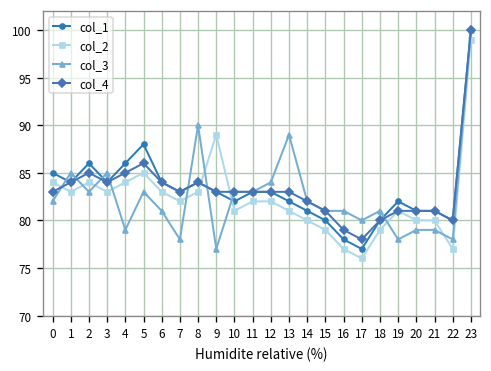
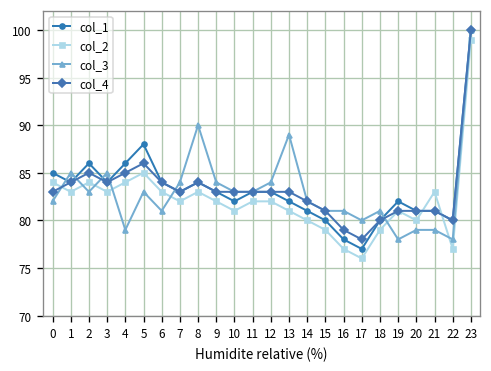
col_3, 7: 78 -> 84
col_2, 9: 89 -> 82
col_3, 9: 77 -> 84
col_2, 21: 80 -> 83
